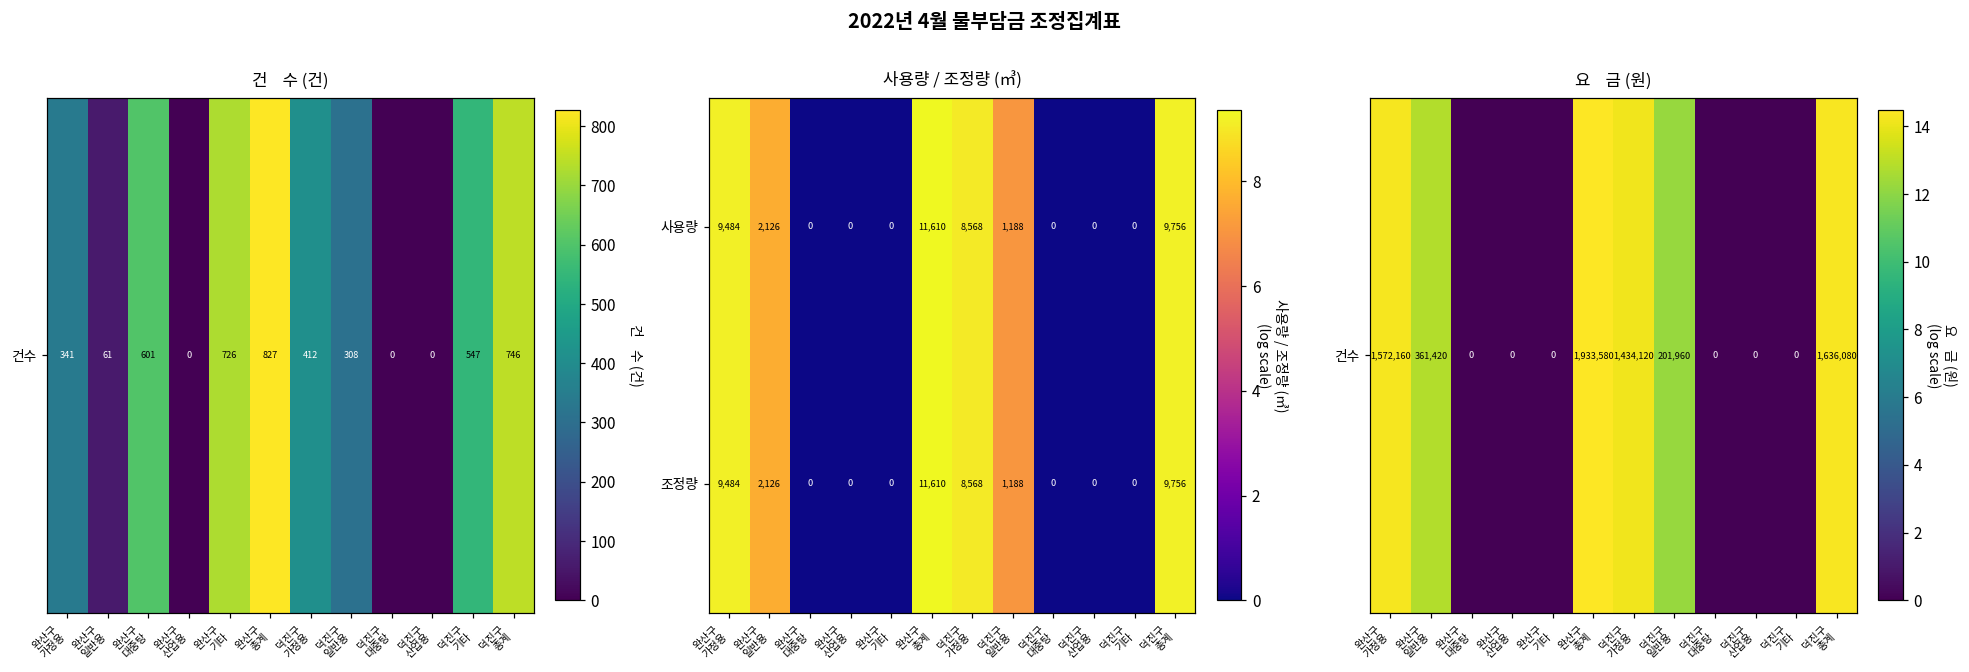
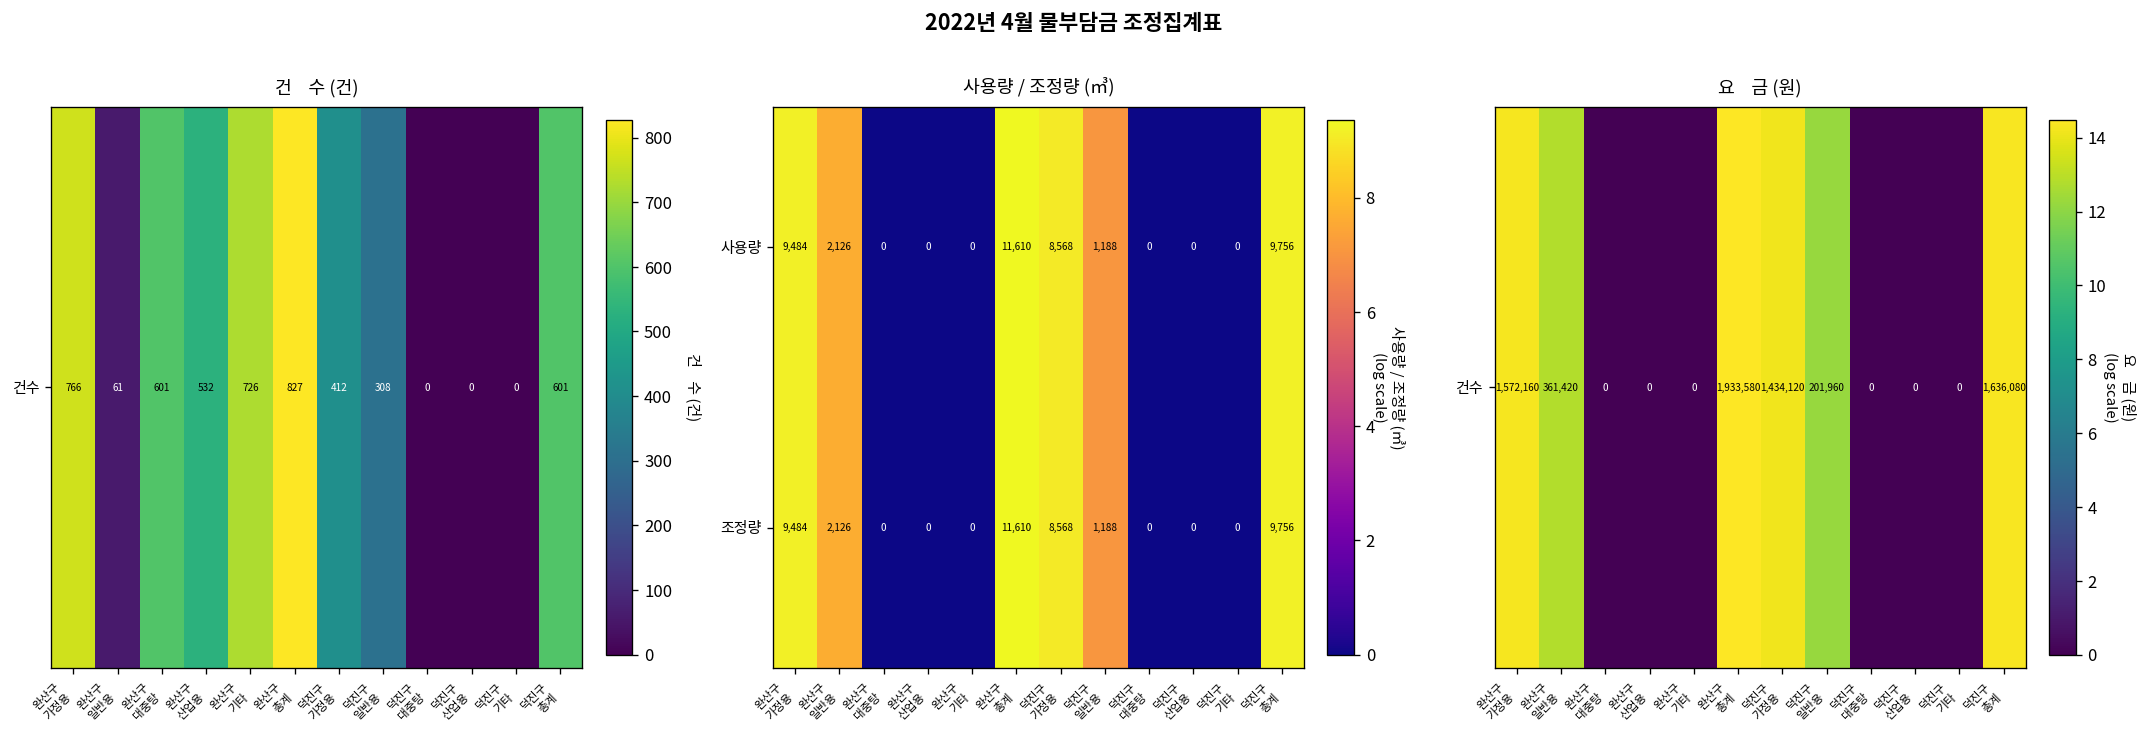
건 수 (건), 건수, 완산구 가정용: 341 -> 766
건 수 (건), 건수, 완산구 산업용: 0 -> 532
건 수 (건), 건수, 덕진구 기타: 547 -> 0
건 수 (건), 건수, 덕진구 총계: 746 -> 601
